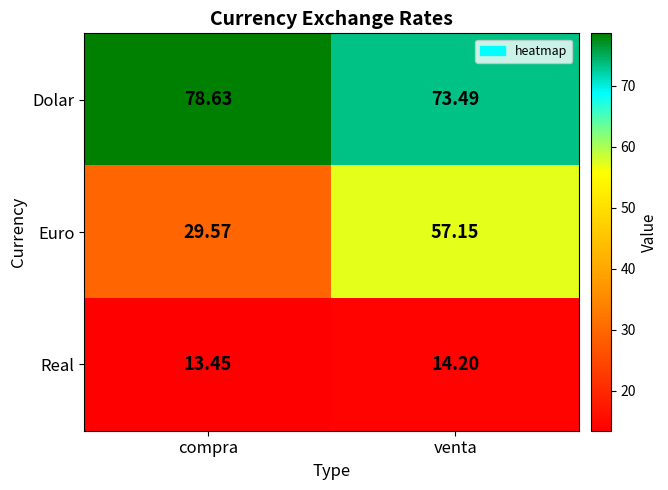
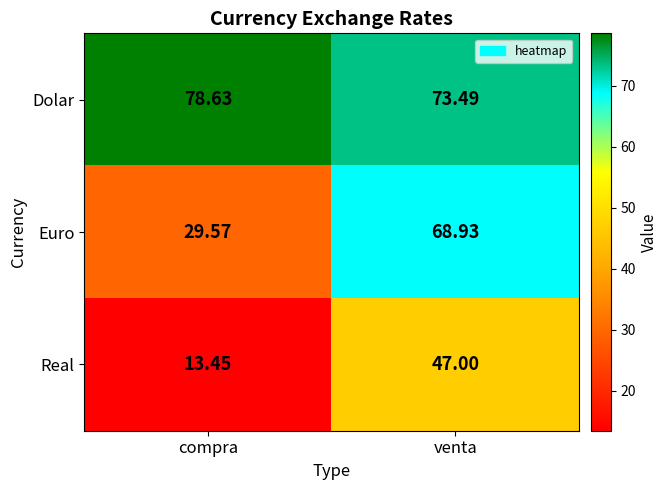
Euro, venta: 57.15 -> 68.93
Real, venta: 14.20 -> 47.00
